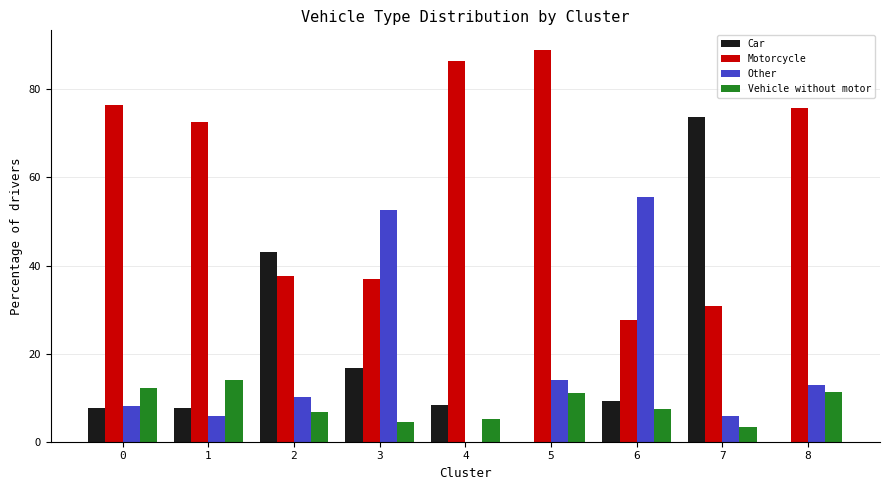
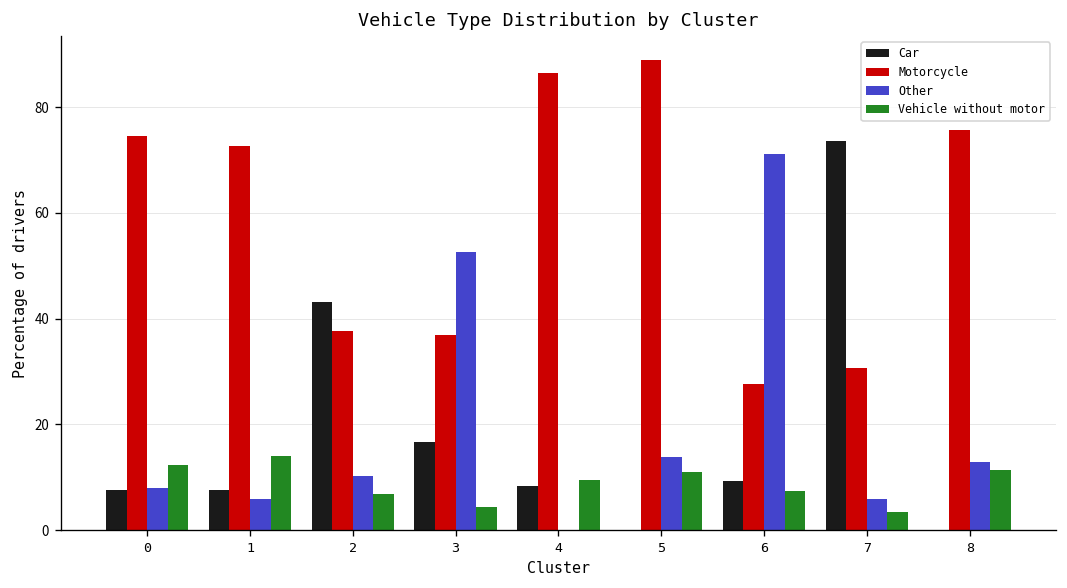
Motorcycle, 0: 77 -> 75
Vehicle without motor, 4: 5 -> 9
Other, 6: 56 -> 71
